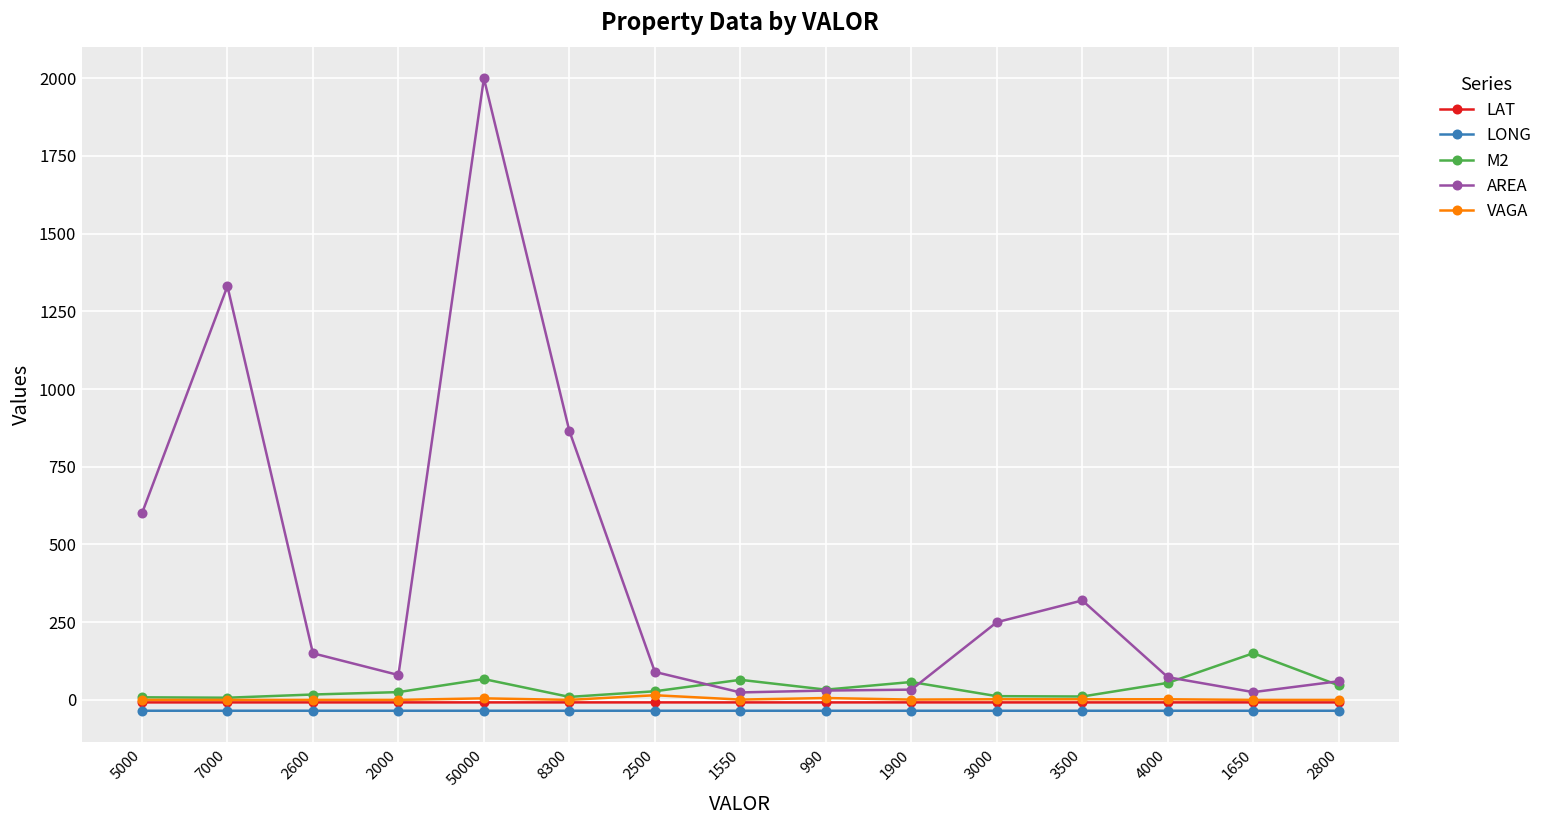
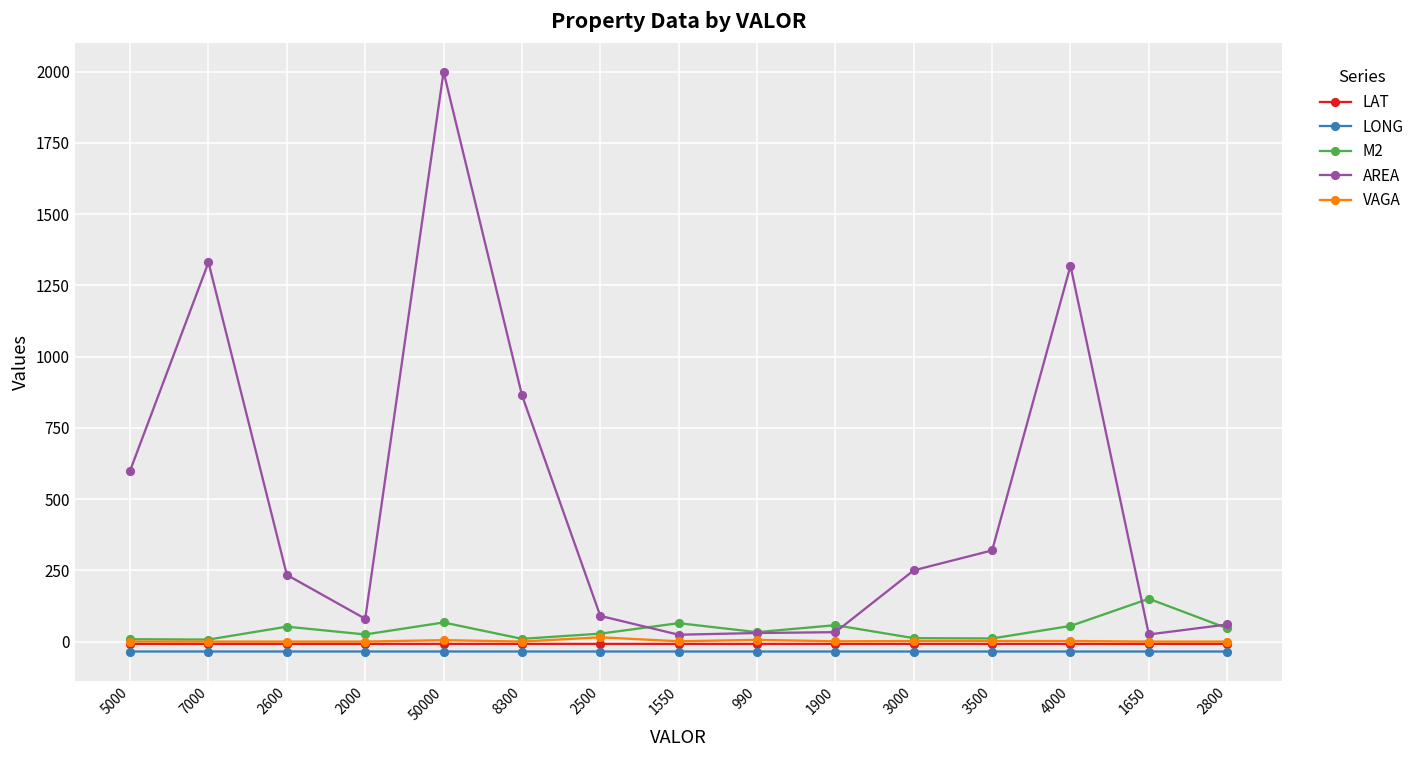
M2, 2600: 20 -> 50
AREA, 2600: 150 -> 230
AREA, 4000: 70 -> 1320
